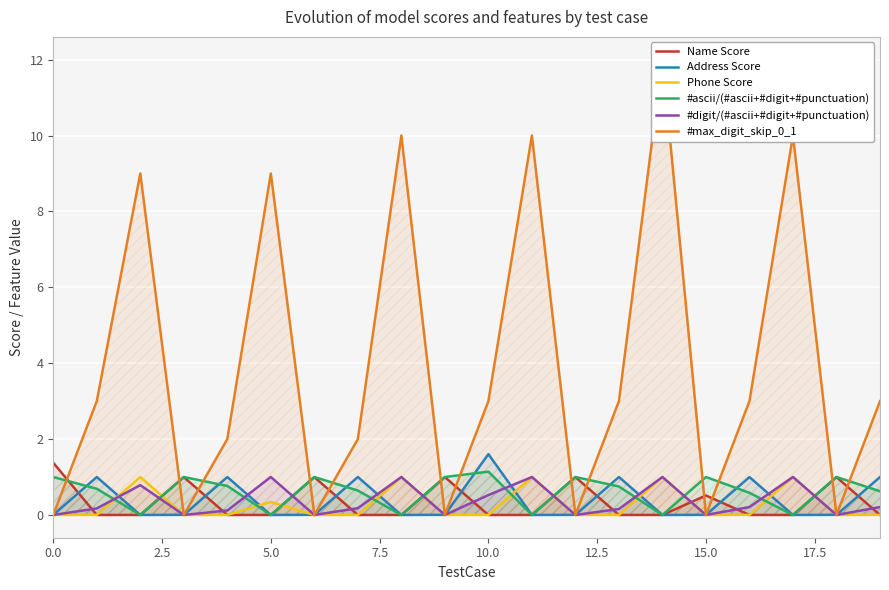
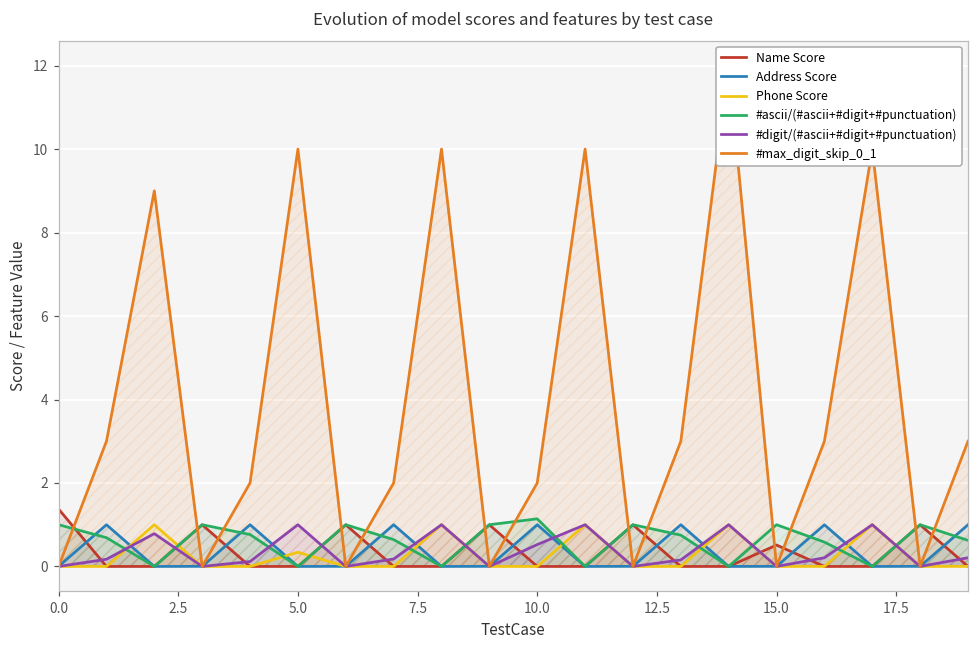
#max_digit_skip_0_1, 5.0: 9 -> 10
Address Score, 10.0: 1.6 -> 1.0
#max_digit_skip_0_1, 10.0: 3 -> 2
